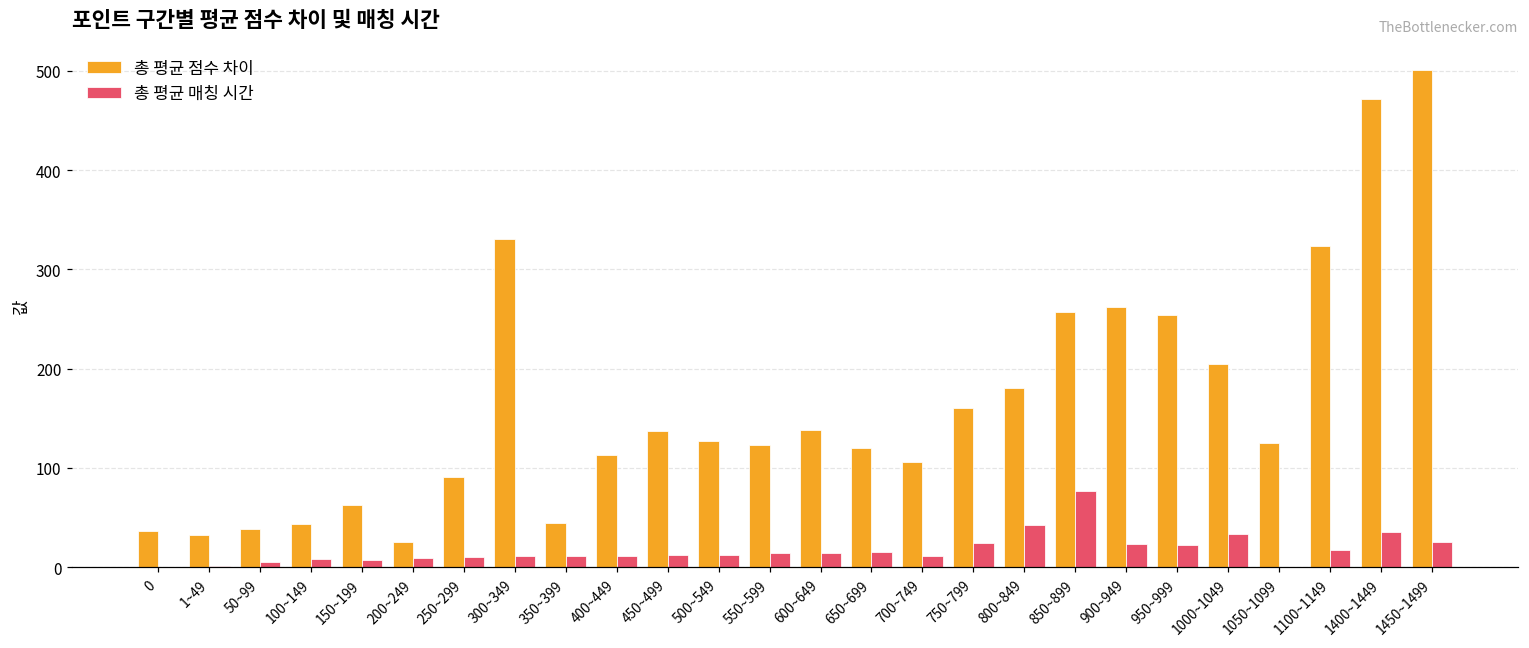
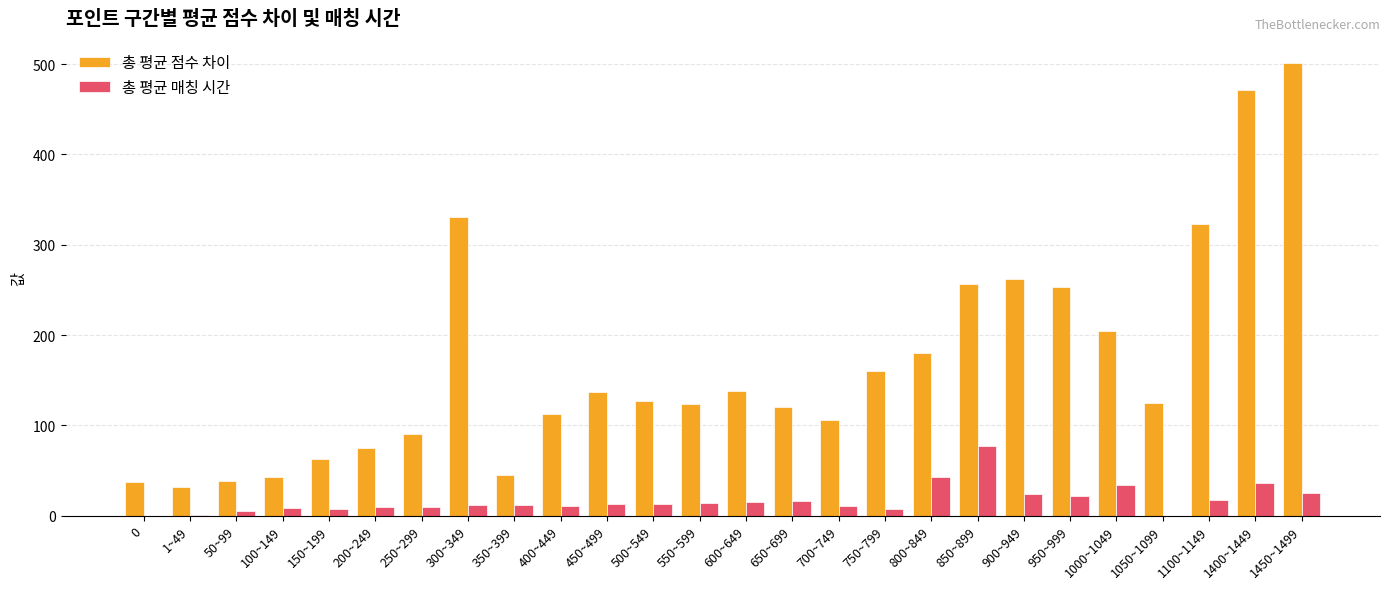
총 평균 점수 차이, 200~249: 30 -> 80
총 평균 매칭 시간, 750~799: 20 -> 10
